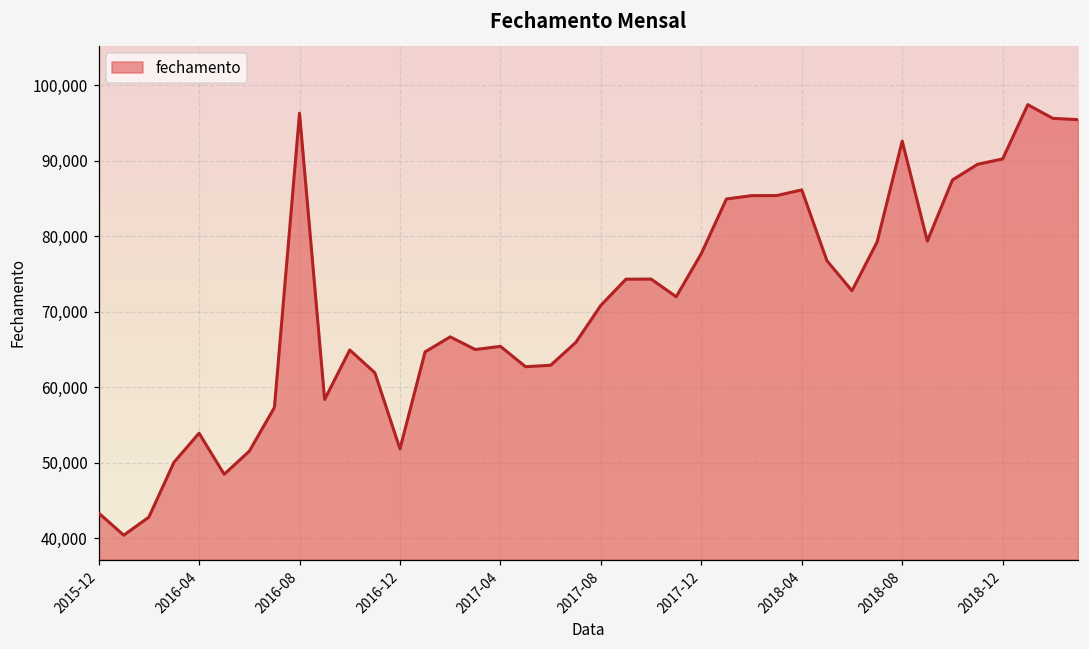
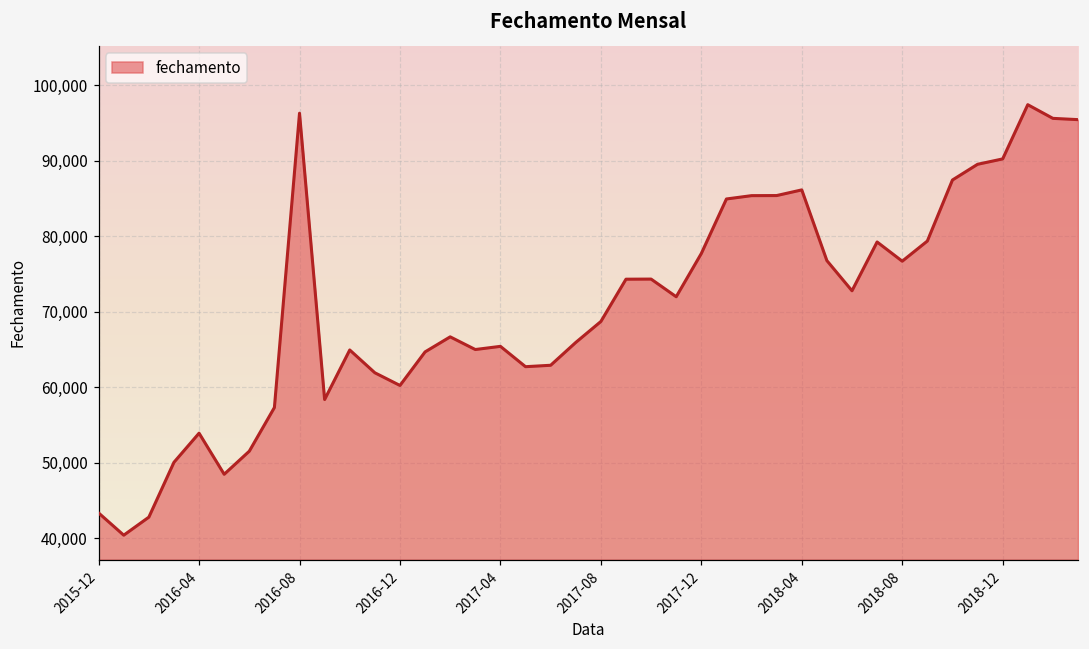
2016-12: 52,000 -> 60,000
2017-08: 71,000 -> 69,000
2018-08: 93,000 -> 77,000
